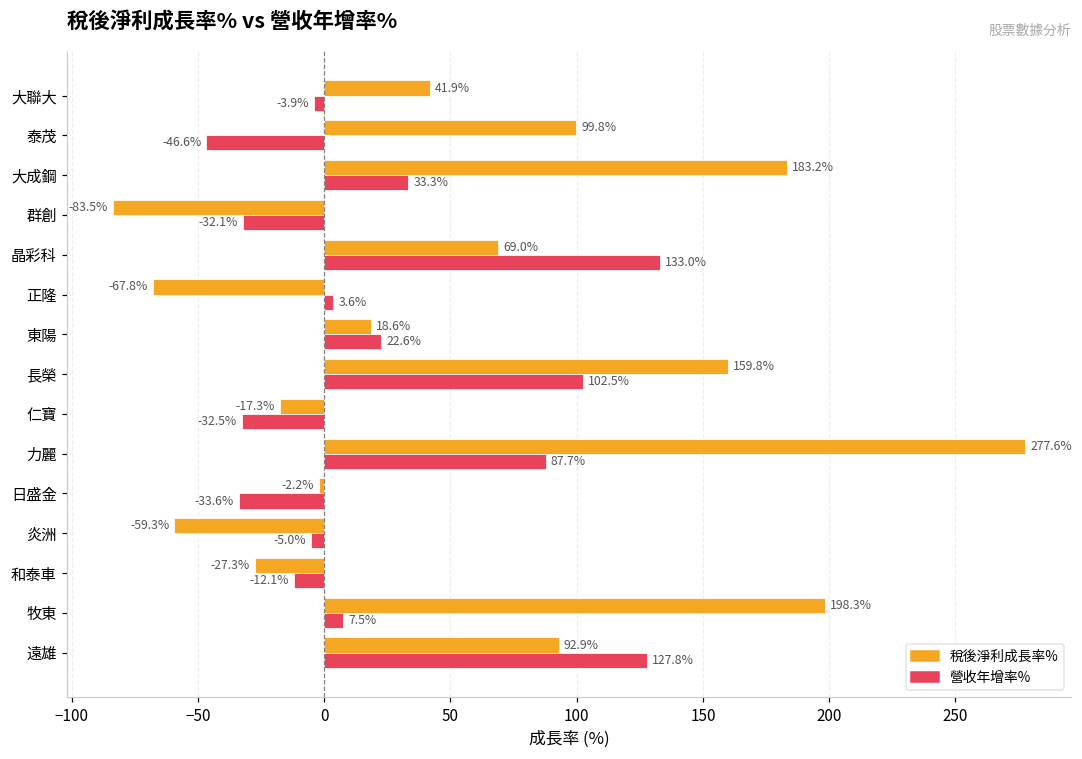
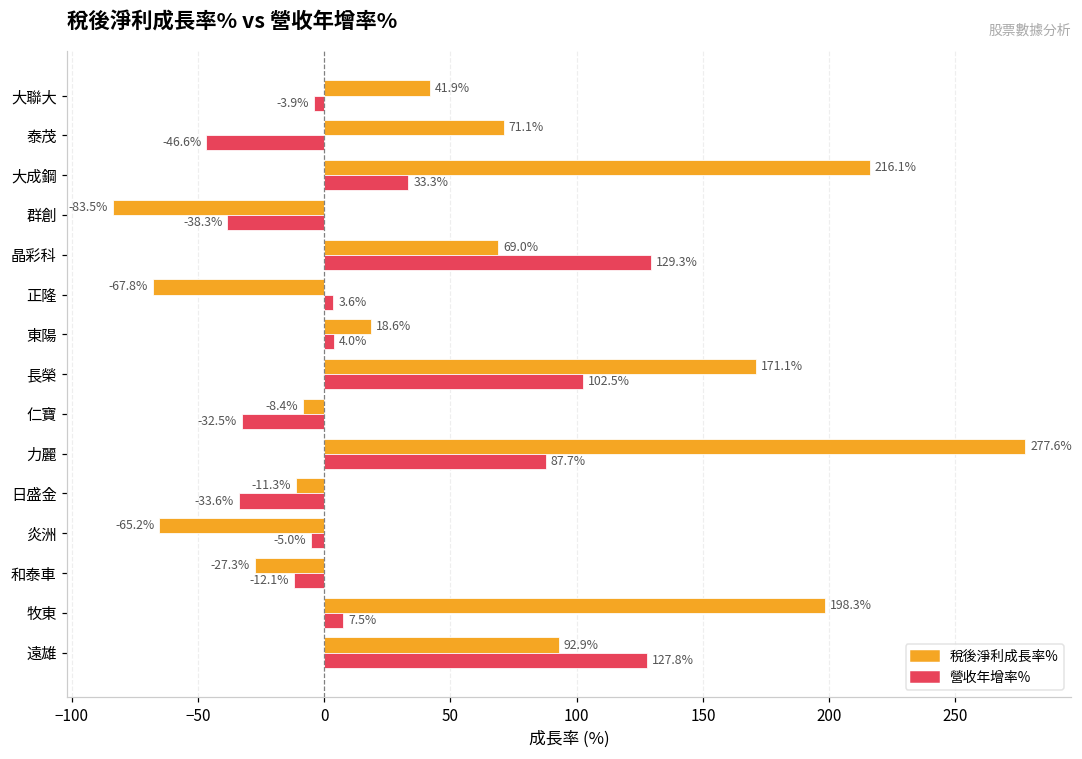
稅後淨利成長率%, 泰茂: 99.8% -> 71.1%
稅後淨利成長率%, 大成鋼: 183.2% -> 216.1%
營收年增率%, 群創: -32.1% -> -38.3%
營收年增率%, 晶彩科: 133.0% -> 129.3%
營收年增率%, 東陽: 22.6% -> 4.0%
稅後淨利成長率%, 長榮: 159.8% -> 171.1%
稅後淨利成長率%, 仁寶: -17.3% -> -8.4%
稅後淨利成長率%, 日盛金: -2.2% -> -11.3%
稅後淨利成長率%, 炎洲: -59.3% -> -65.2%
